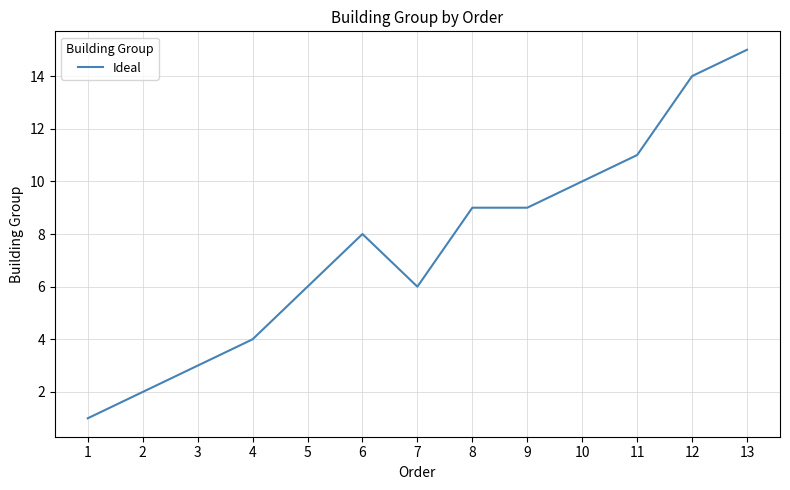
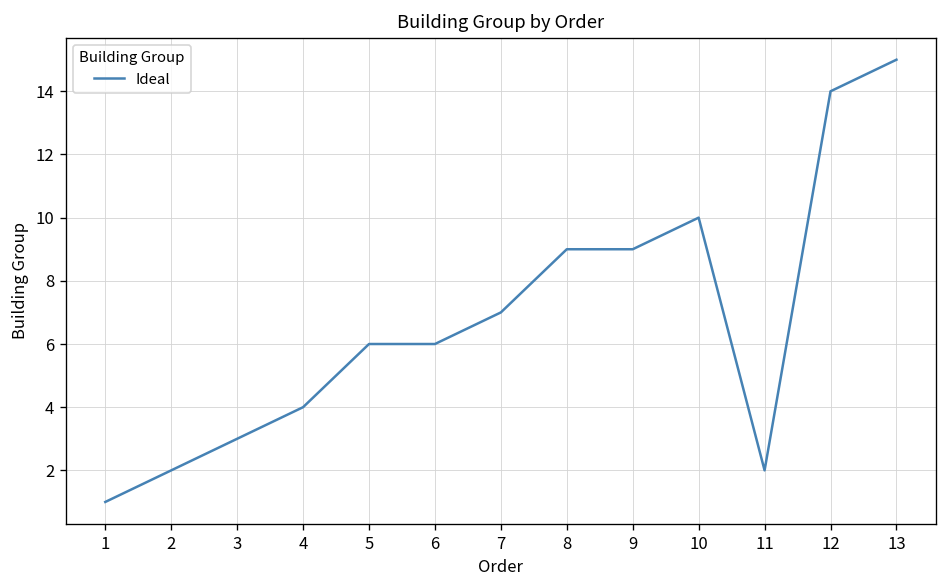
6: 8 -> 6
7: 6 -> 7
11: 11 -> 2
